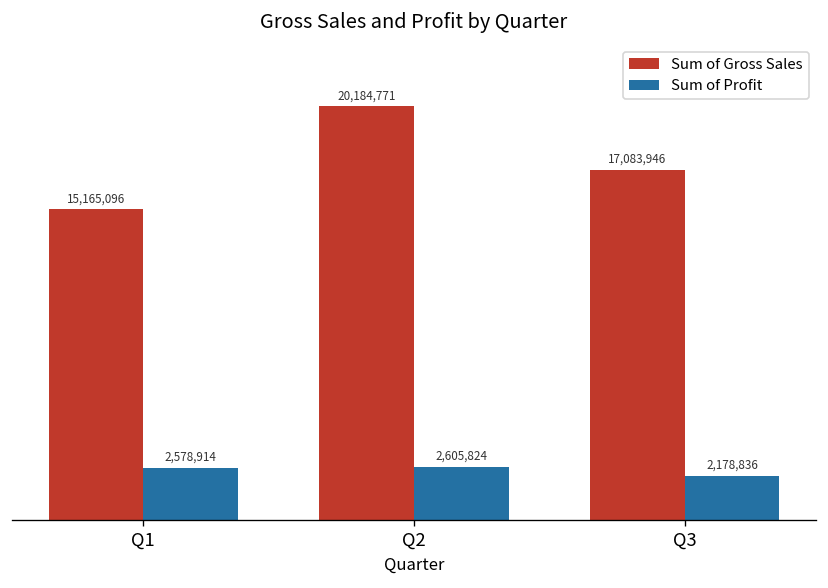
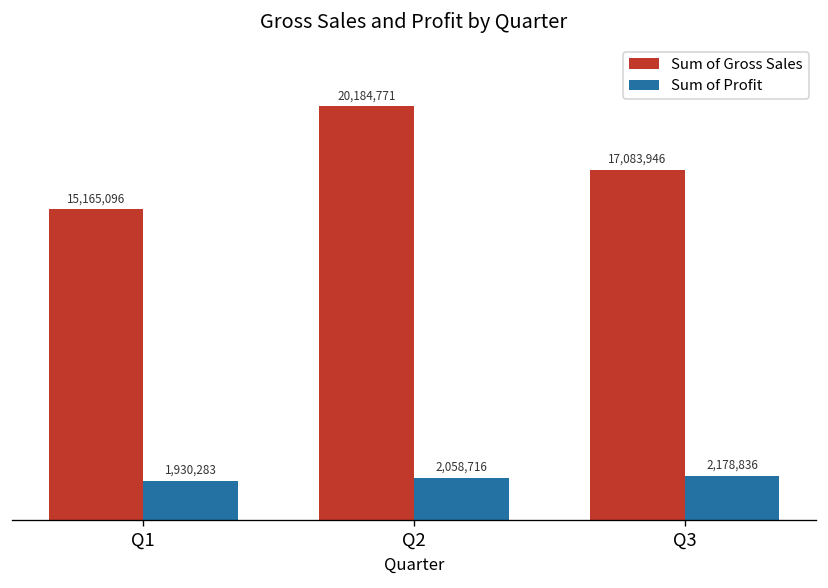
Sum of Profit, Q1: 2,578,914 -> 1,930,283
Sum of Profit, Q2: 2,605,824 -> 2,058,716
